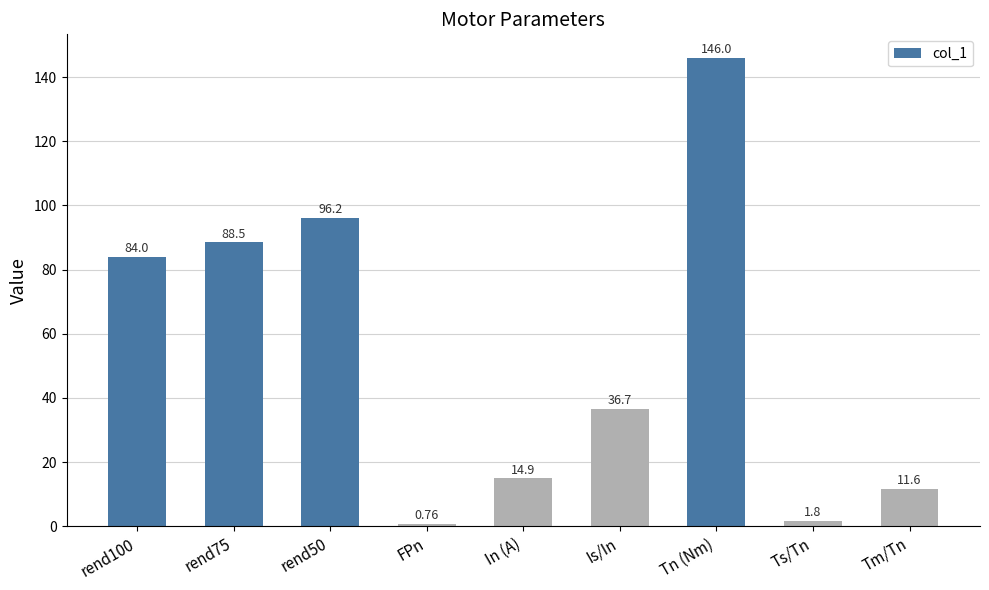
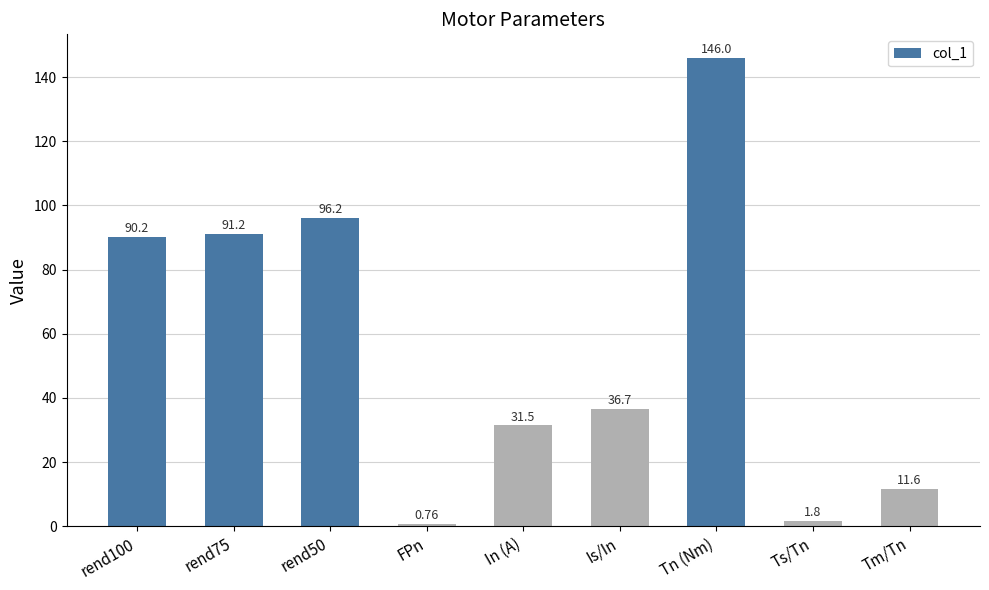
rend100: 84.0 -> 90.2
rend75: 88.5 -> 91.2
In (A): 14.9 -> 31.5
